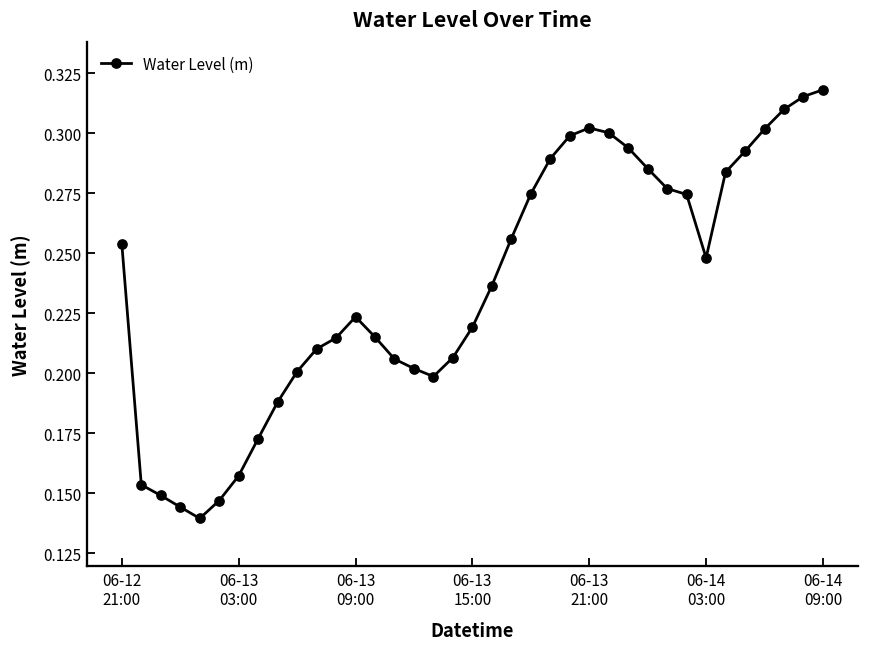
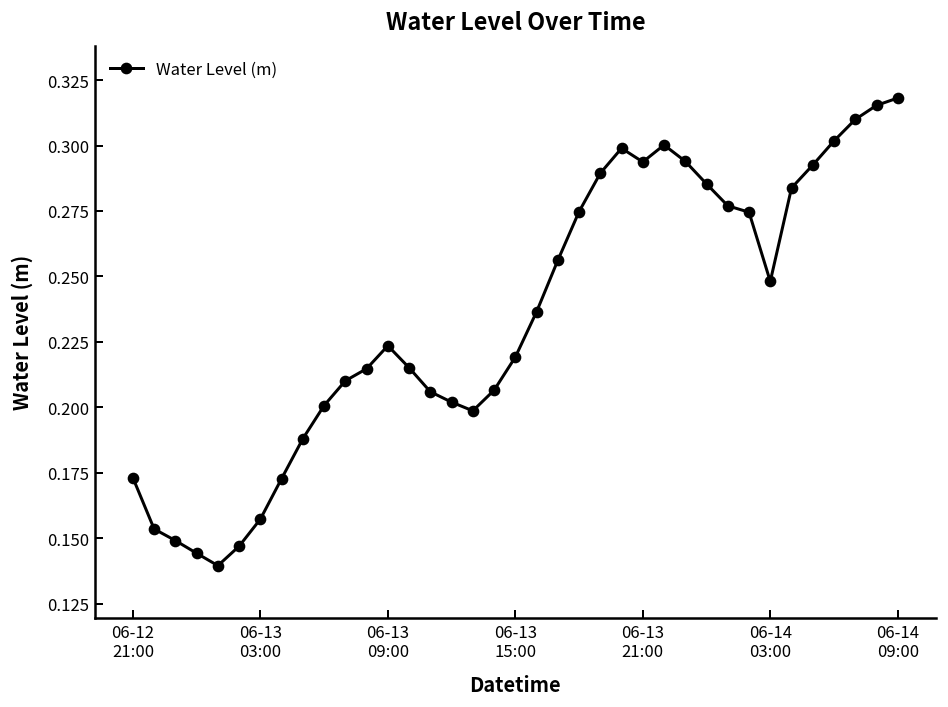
06-12 21:00: 0.254 -> 0.173
06-13 21:00: 0.302 -> 0.294
